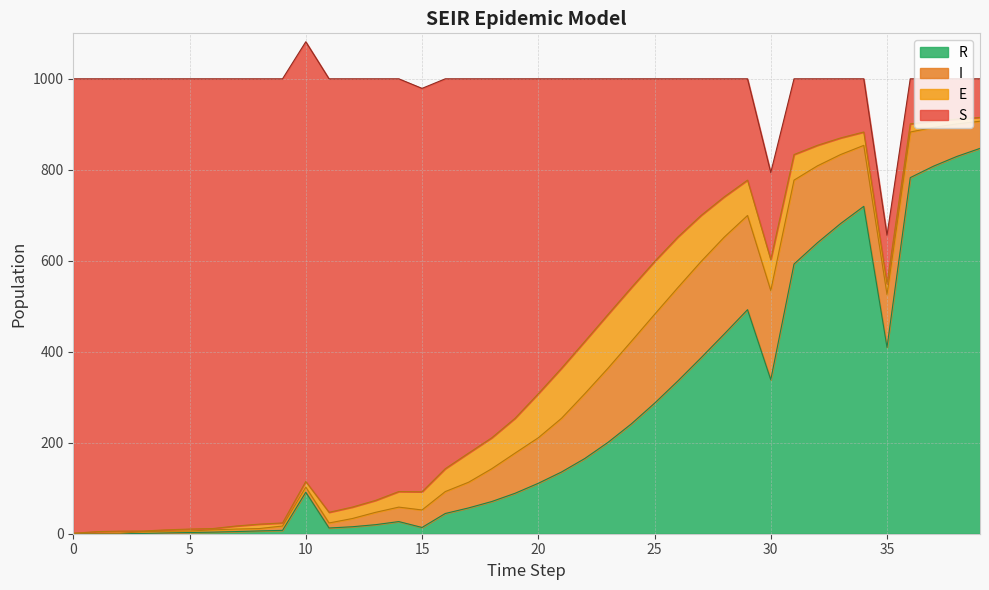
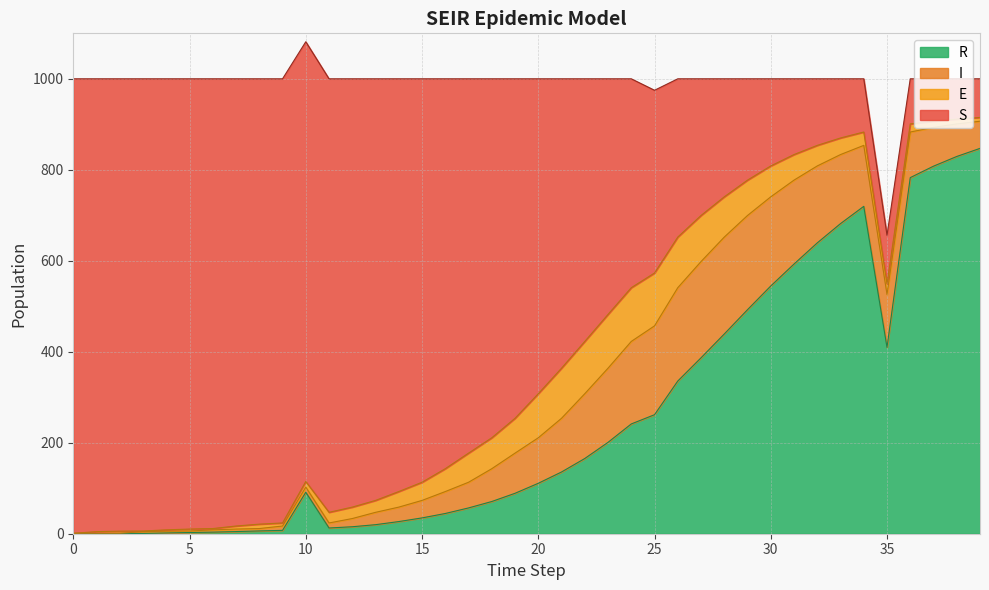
R, 15: 10 -> 30
R, 25: 290 -> 260
R, 30: 340 -> 540
